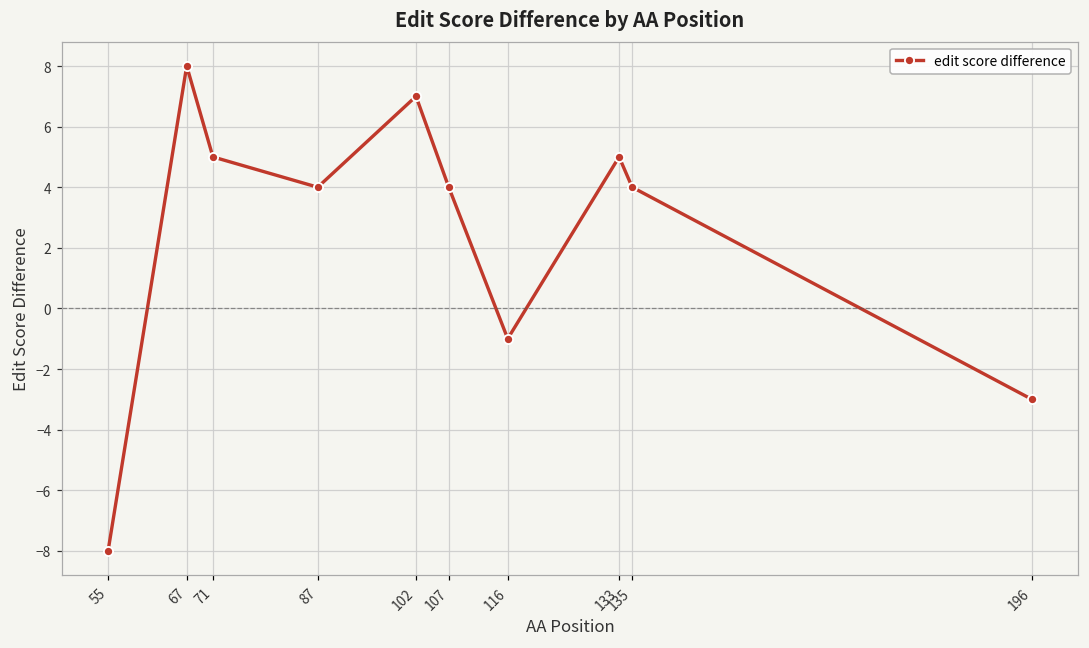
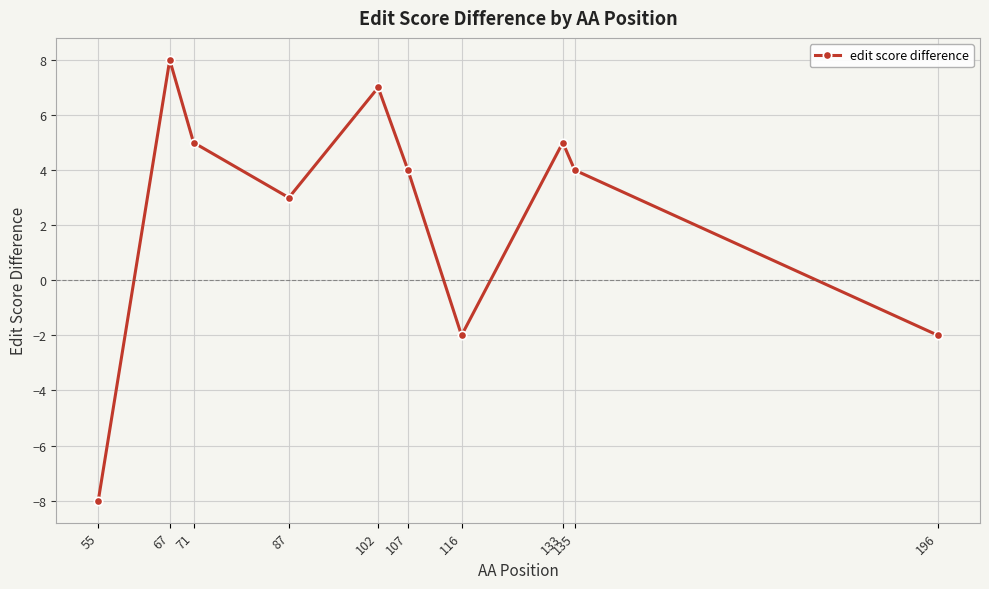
87: 4 -> 3
116: -1 -> -2
196: -3 -> -2
